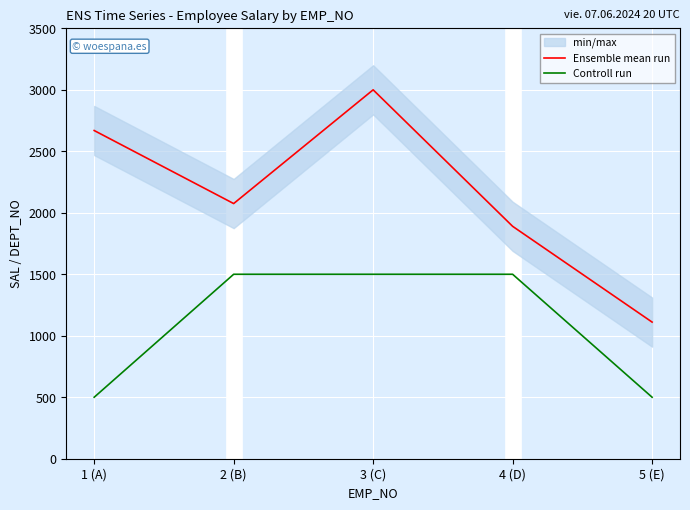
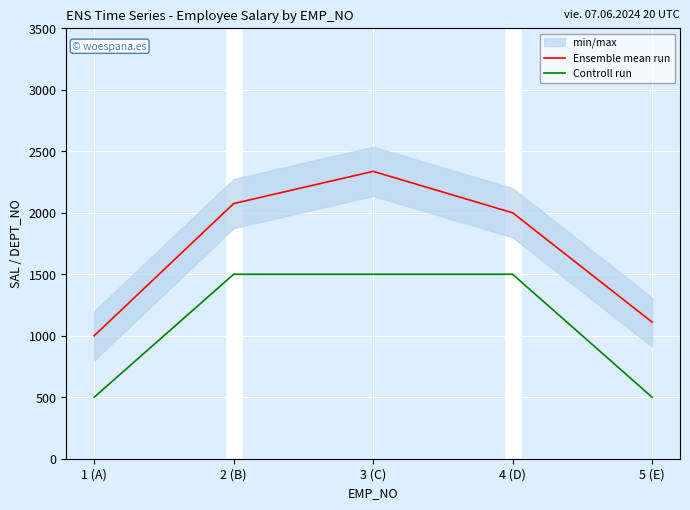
Ensemble mean run, 1 (A): 2670 -> 1000
Ensemble mean run, 3 (C): 3000 -> 2340
Ensemble mean run, 4 (D): 1890 -> 2000
